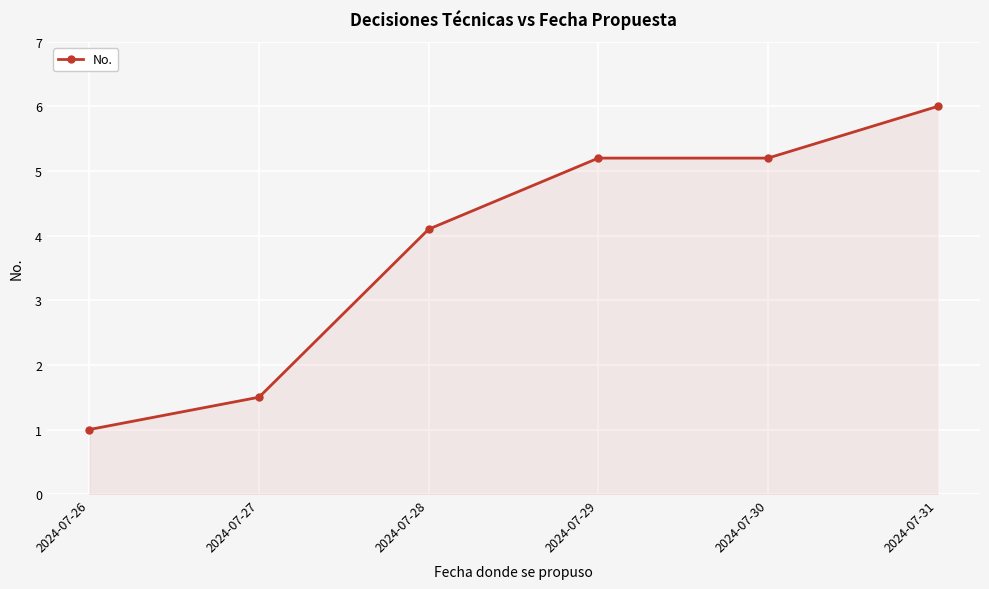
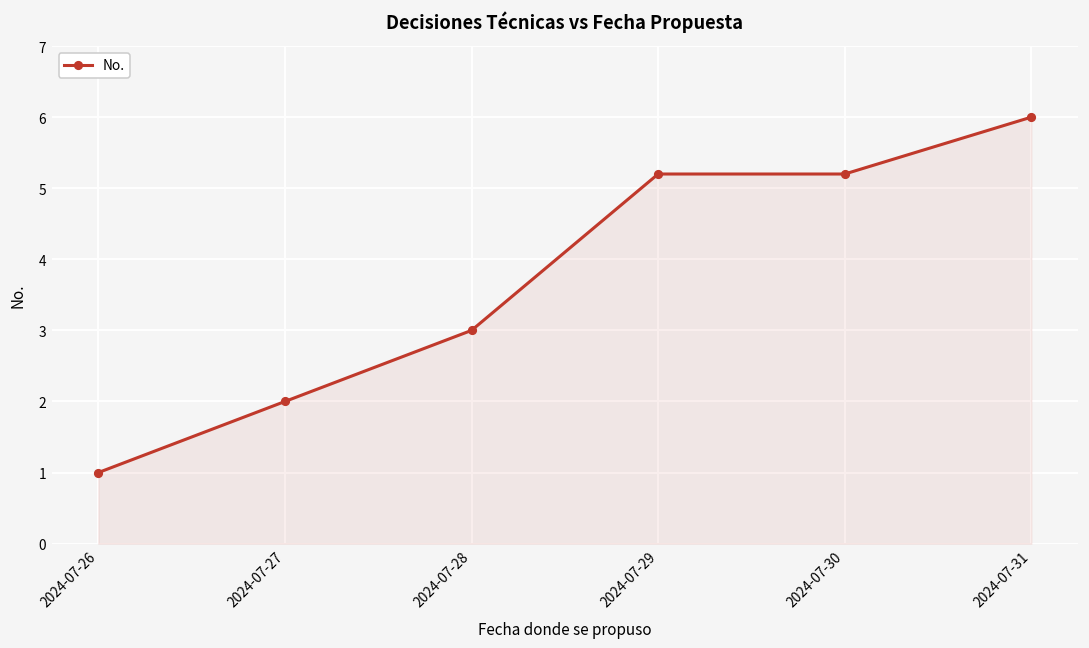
2024-07-27: 1.5 -> 2.0
2024-07-28: 4.1 -> 3.0
